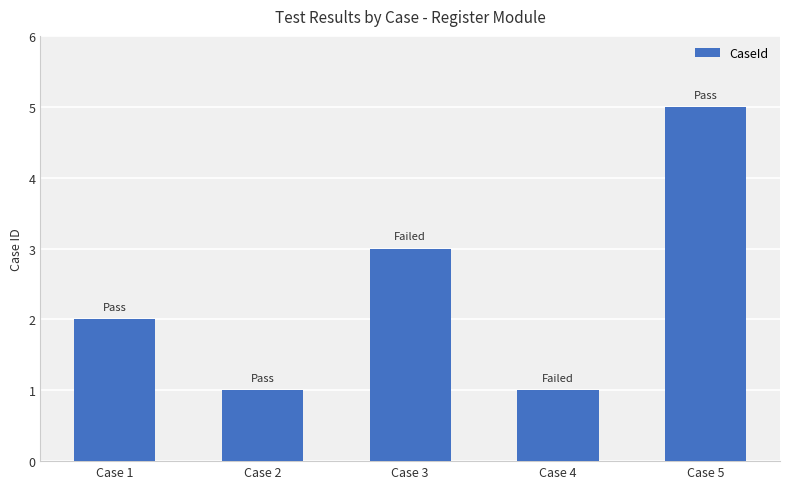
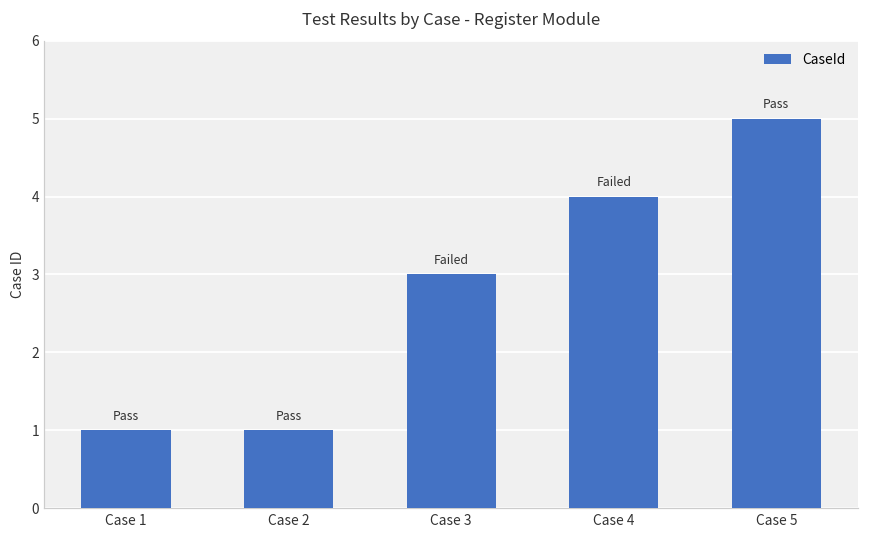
Case 1: 2 -> 1
Case 4: 1 -> 4
